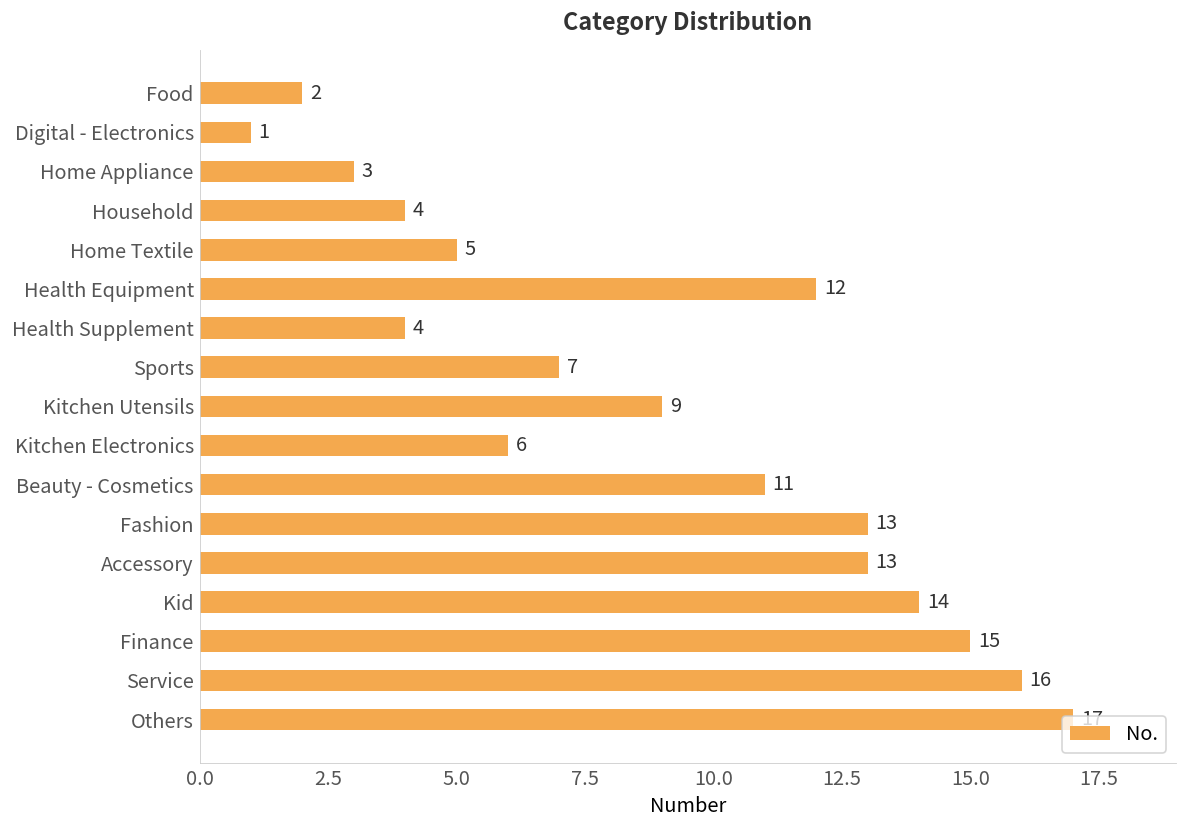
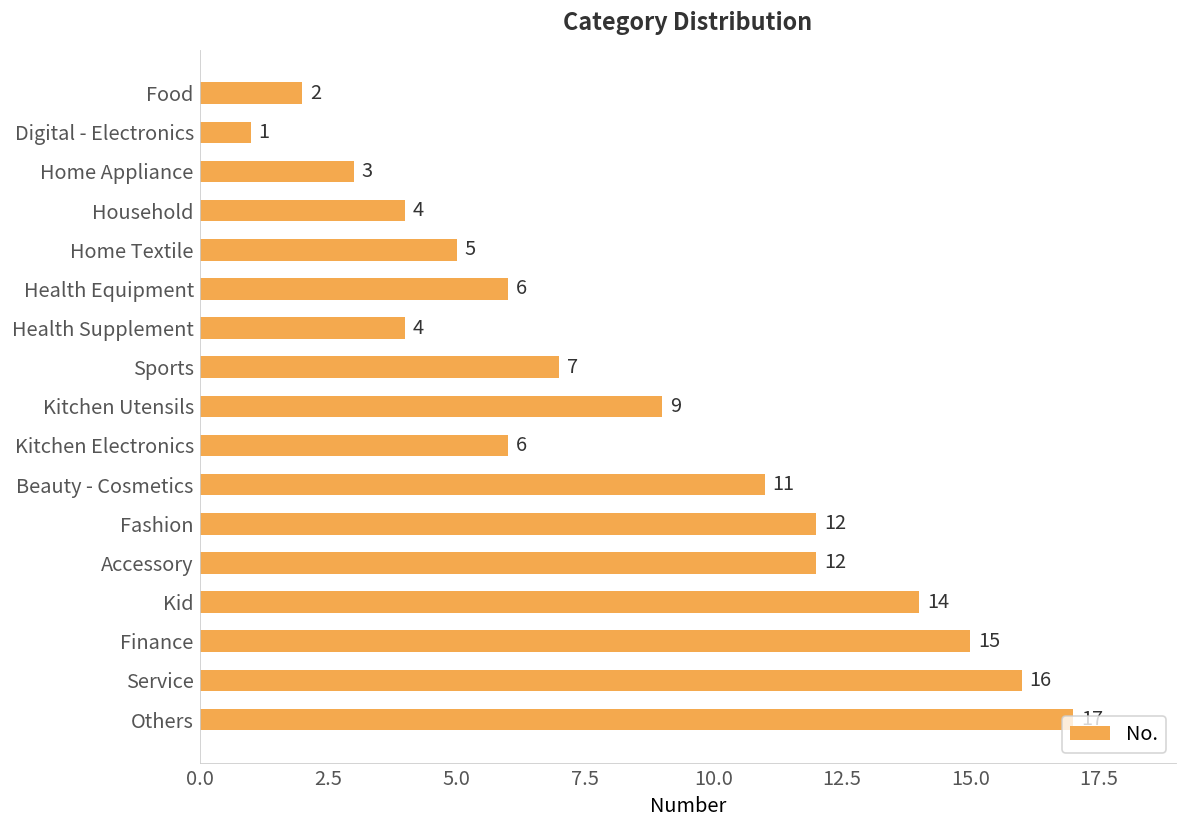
Health Equipment: 12 -> 6
Fashion: 13 -> 12
Accessory: 13 -> 12
